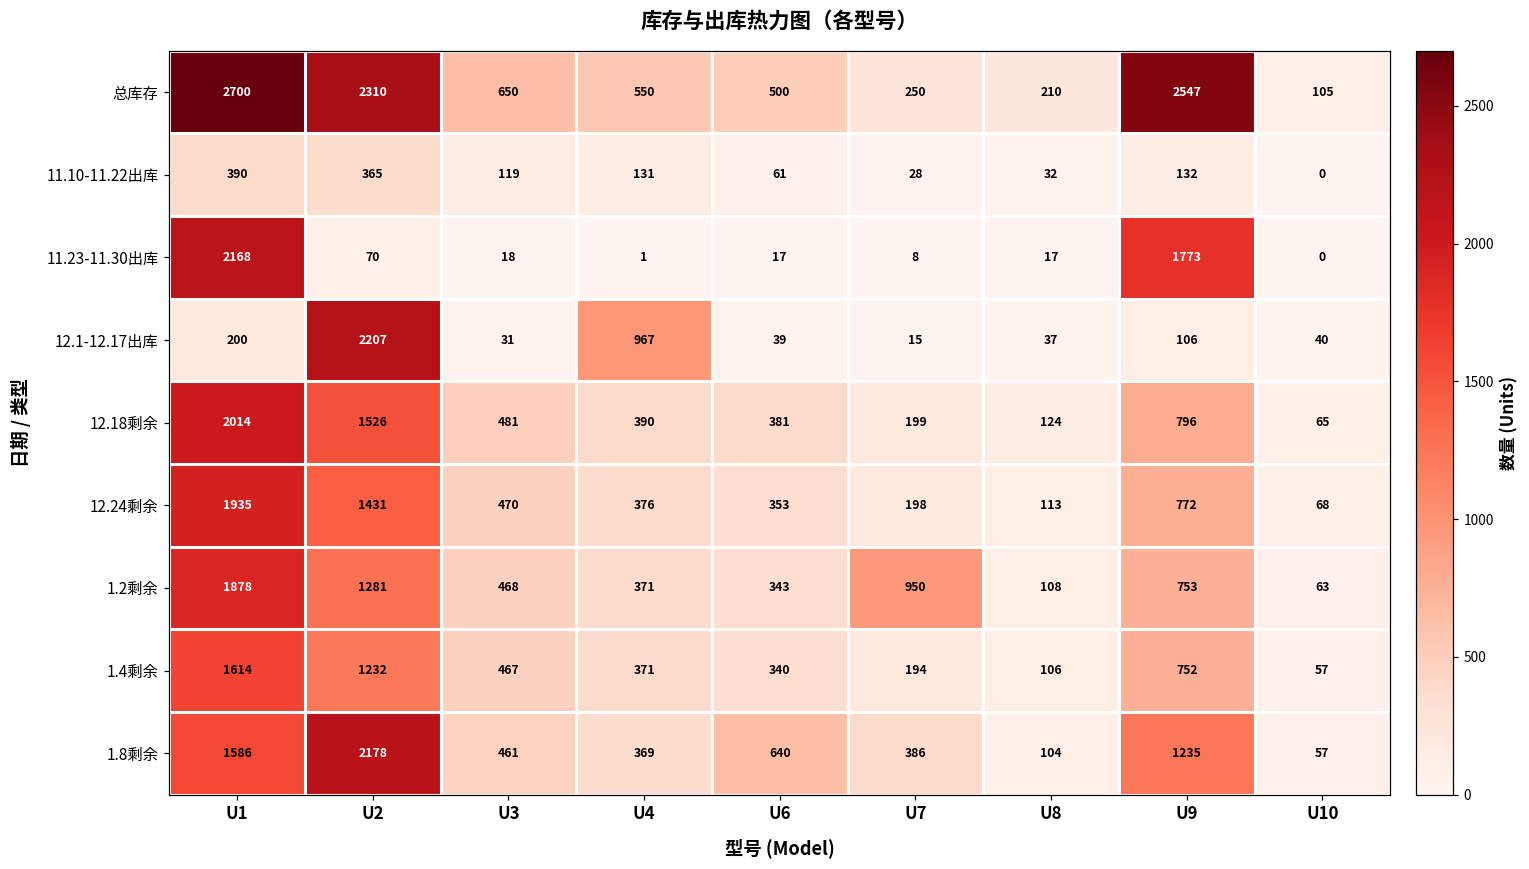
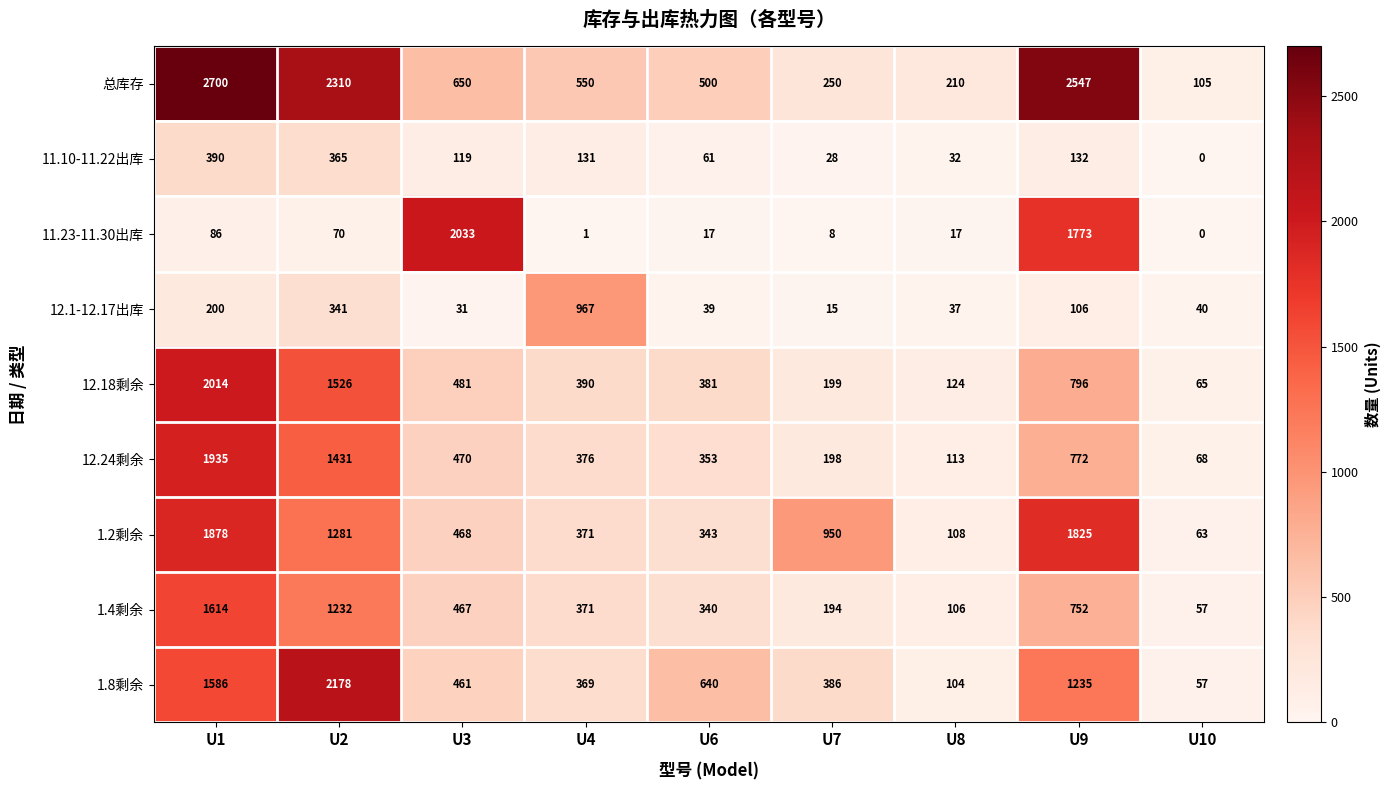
11.23-11.30出库, U1: 2168 -> 86
11.23-11.30出库, U3: 18 -> 2033
12.1-12.17出库, U2: 2207 -> 341
1.2剩余, U9: 753 -> 1825
